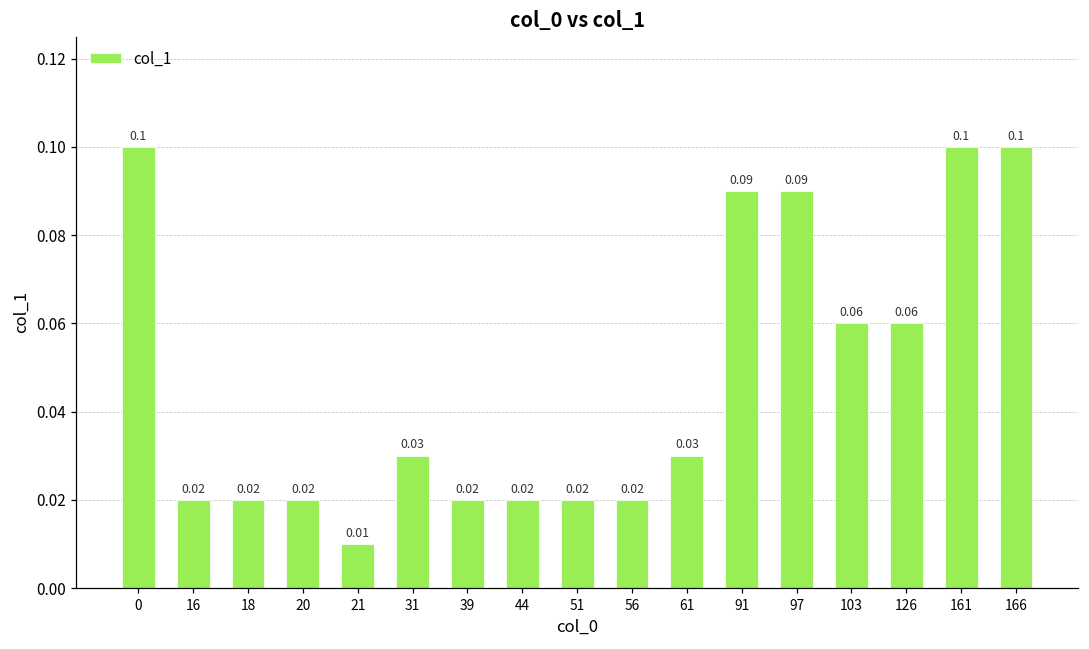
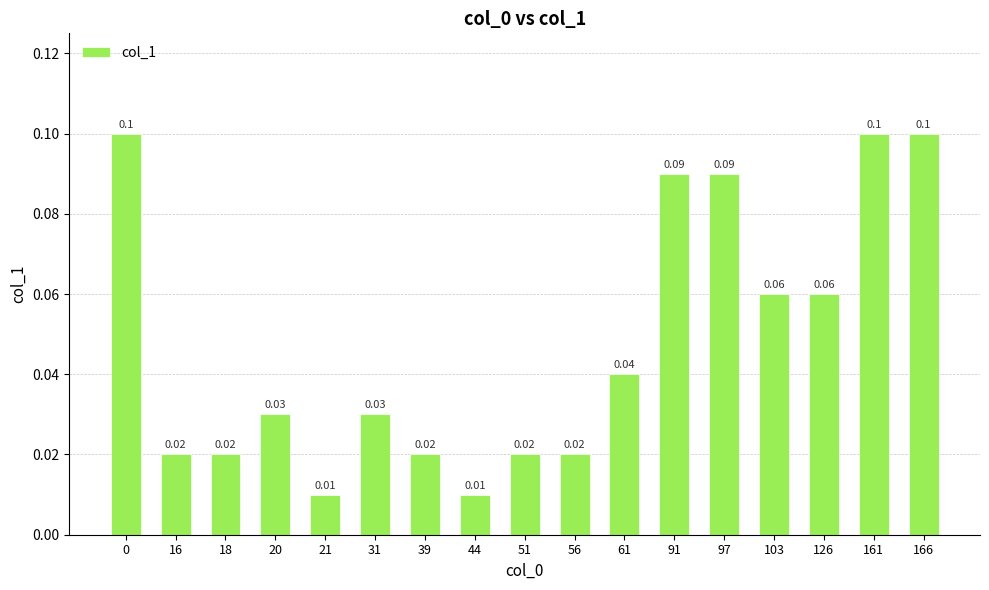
20: 0.02 -> 0.03
44: 0.02 -> 0.01
61: 0.03 -> 0.04
